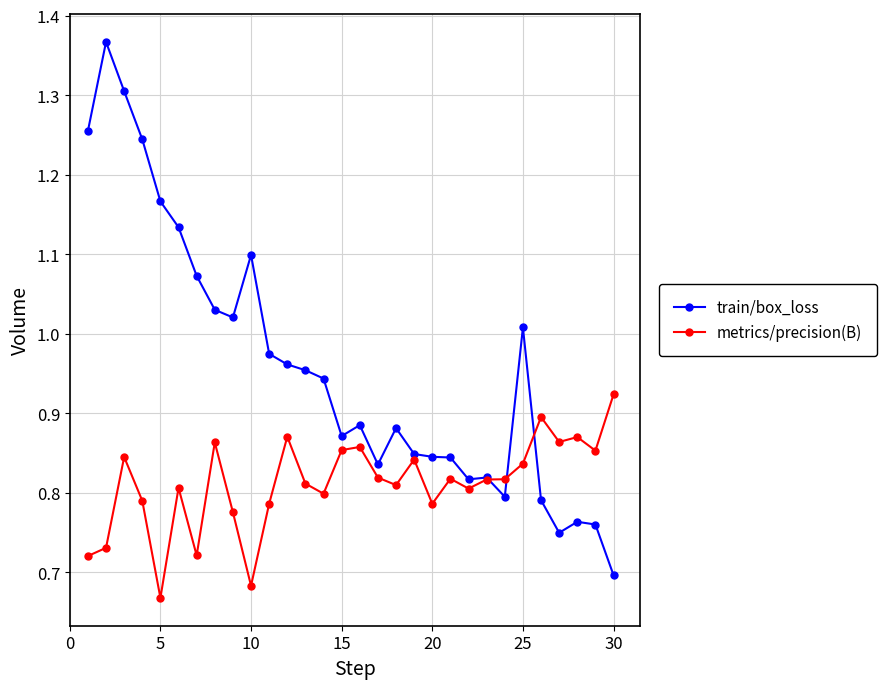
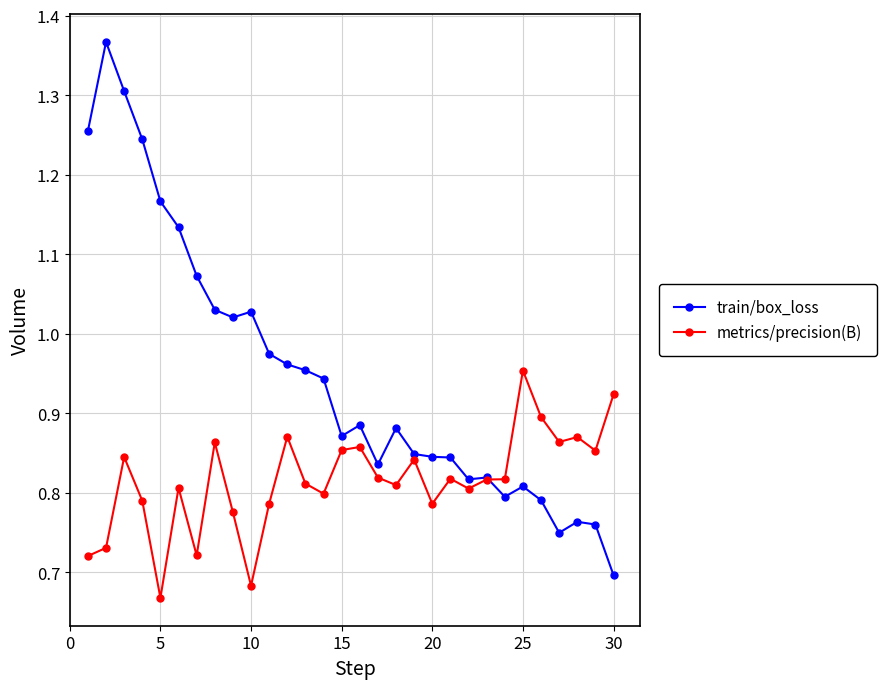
train/box_loss, 10: 1.10 -> 1.03
train/box_loss, 25: 1.01 -> 0.81
metrics/precision(B), 25: 0.84 -> 0.95
